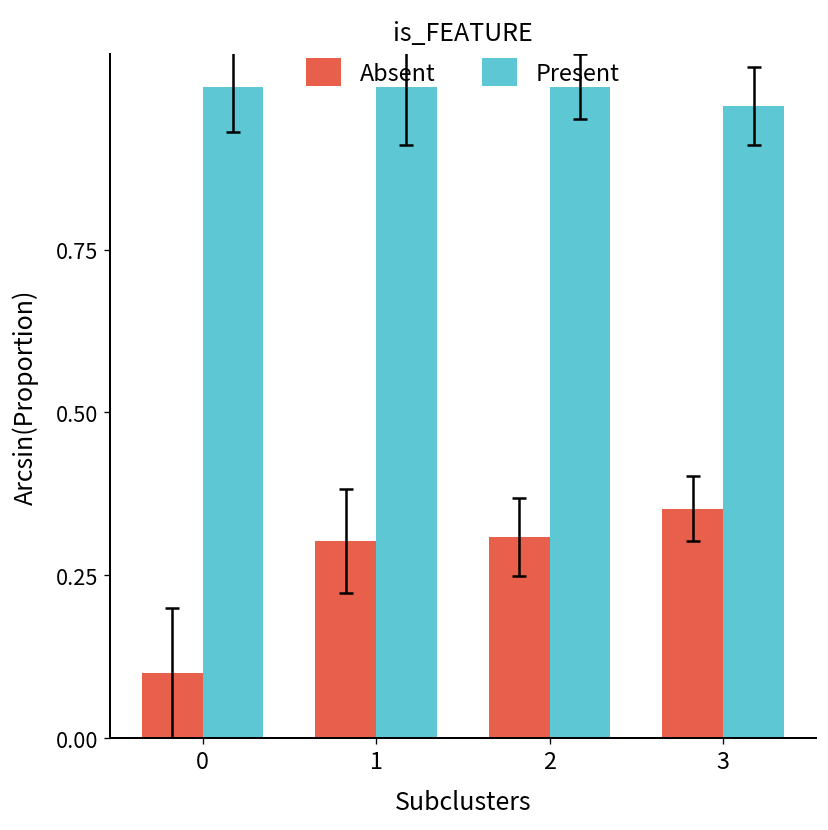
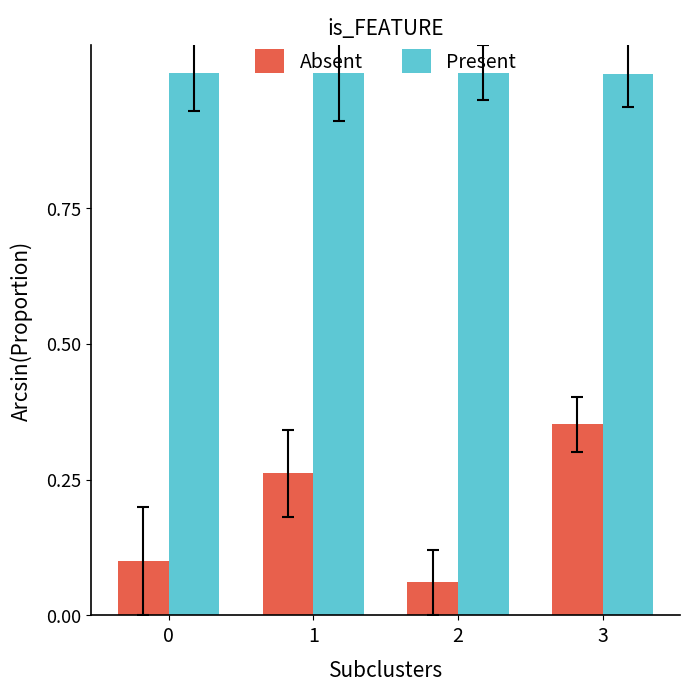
Absent, 1: 0.30 -> 0.26
Absent, 2: 0.31 -> 0.06
Present, 3: 0.97 -> 1.00
